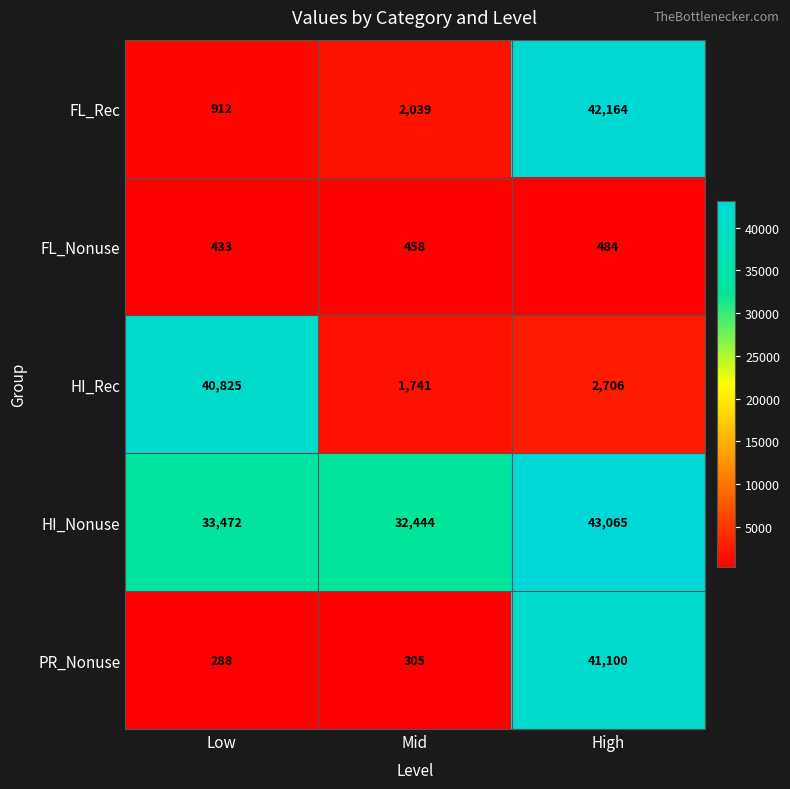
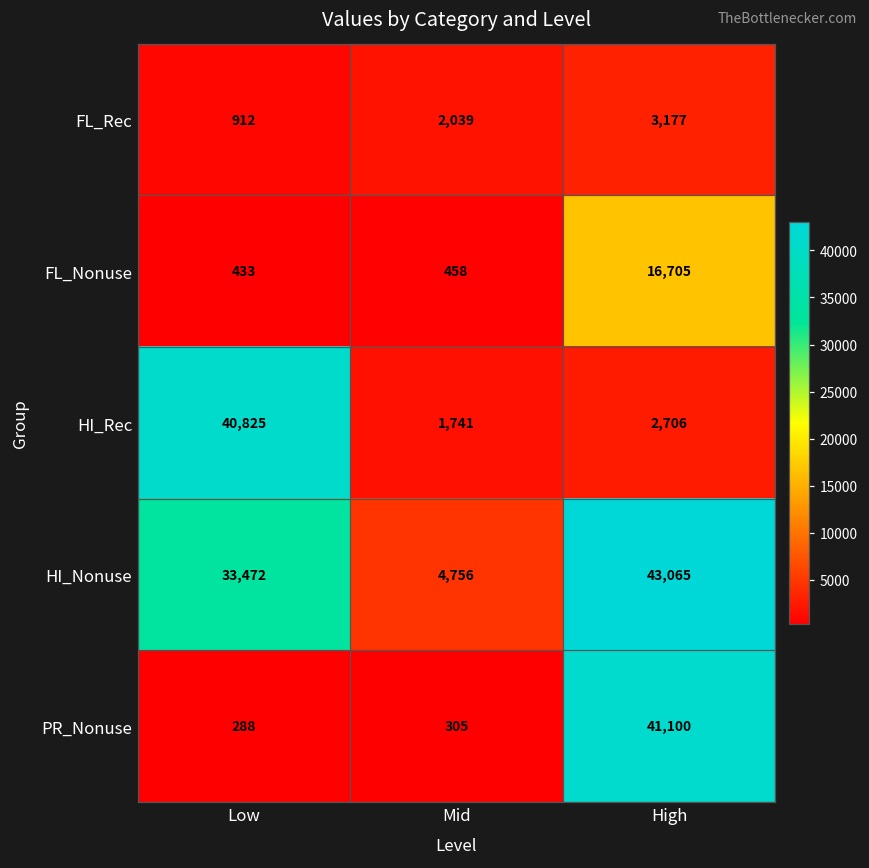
FL_Rec, High: 42,164 -> 3,177
FL_Nonuse, High: 484 -> 16,705
HI_Nonuse, Mid: 32,444 -> 4,756
